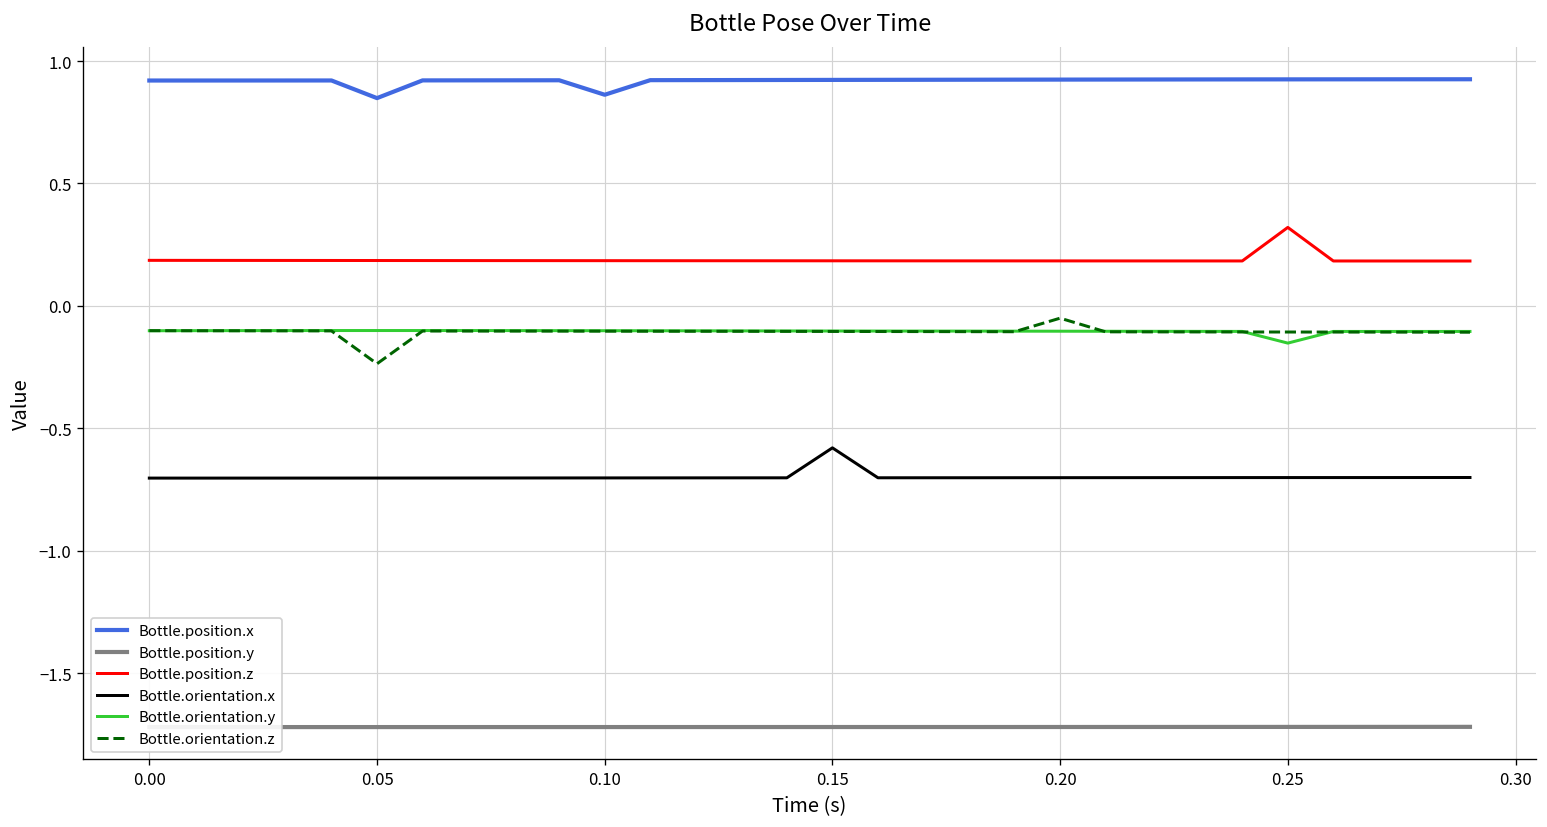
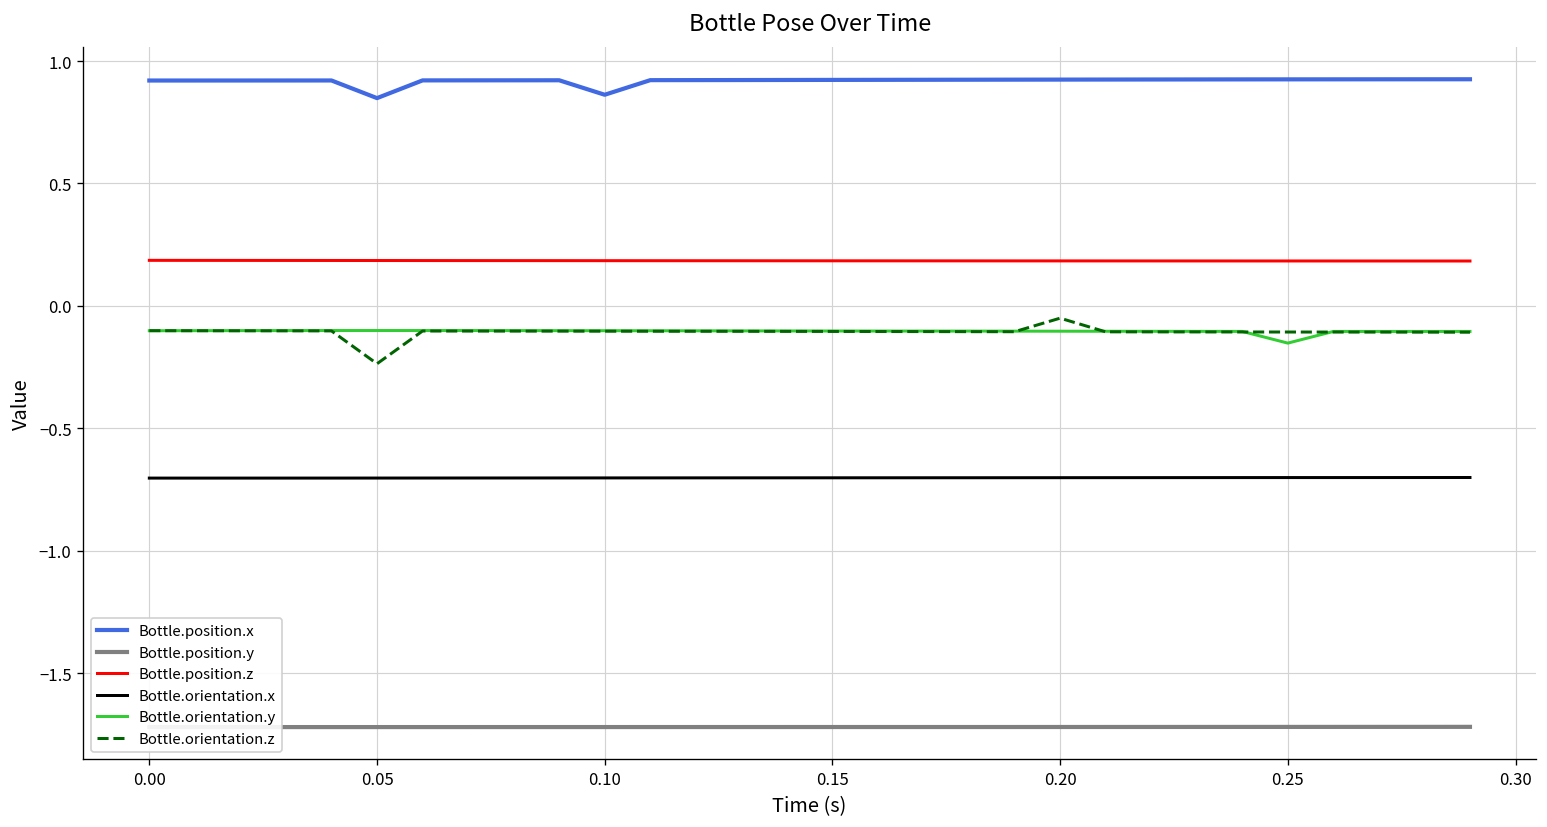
Bottle.orientation.x, 0.15: -0.58 -> -0.70
Bottle.position.z, 0.25: 0.32 -> 0.18
